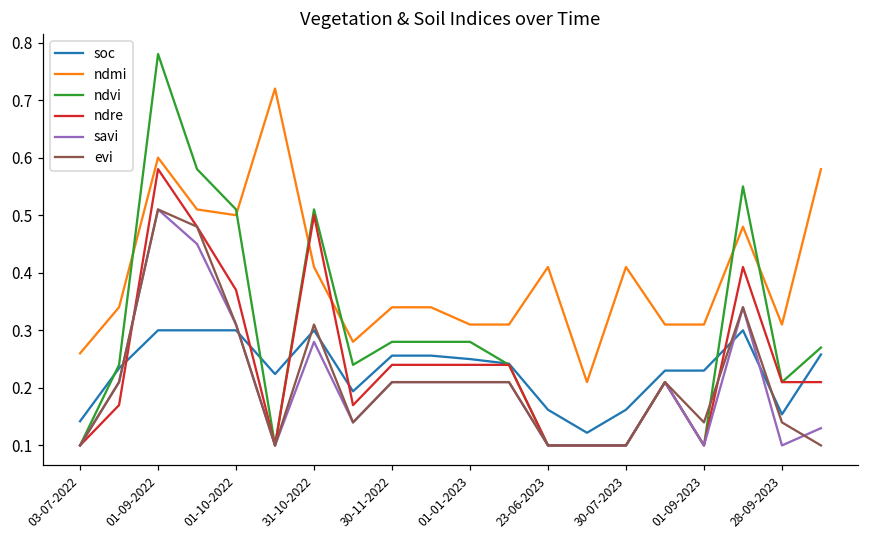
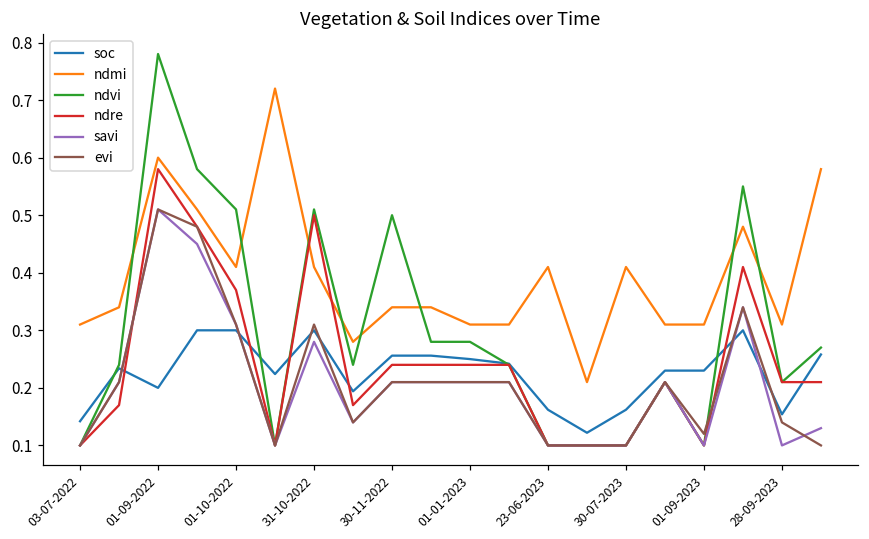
ndmi, 03-07-2022: 0.26 -> 0.31
soc, 01-09-2022: 0.3 -> 0.2
ndmi, 01-10-2022: 0.50 -> 0.41
ndvi, 30-11-2022: 0.28 -> 0.50
evi, 01-09-2023: 0.14 -> 0.12
